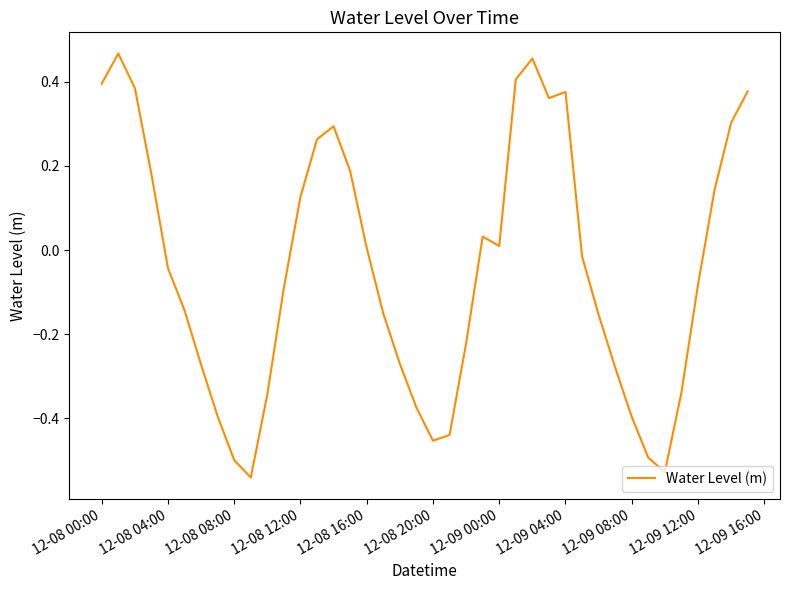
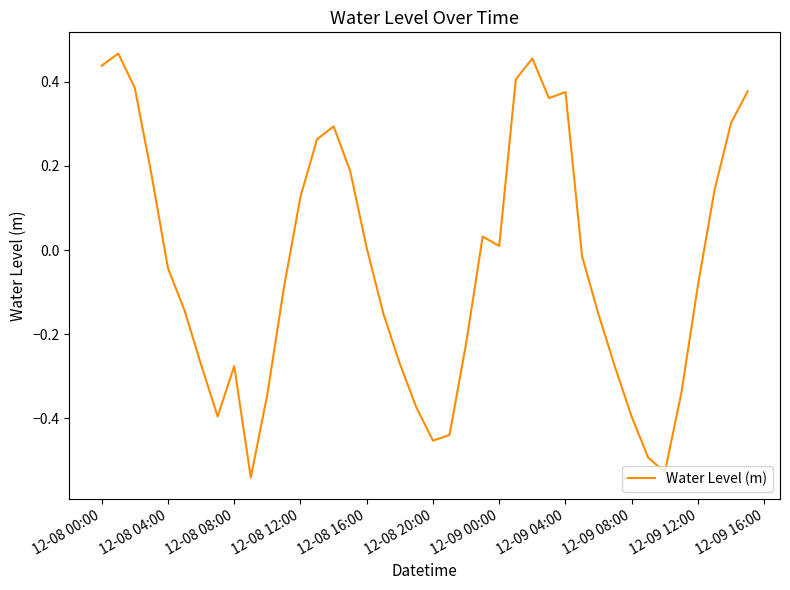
12-08 00:00: 0.40 -> 0.44
12-08 08:00: -0.50 -> -0.28
